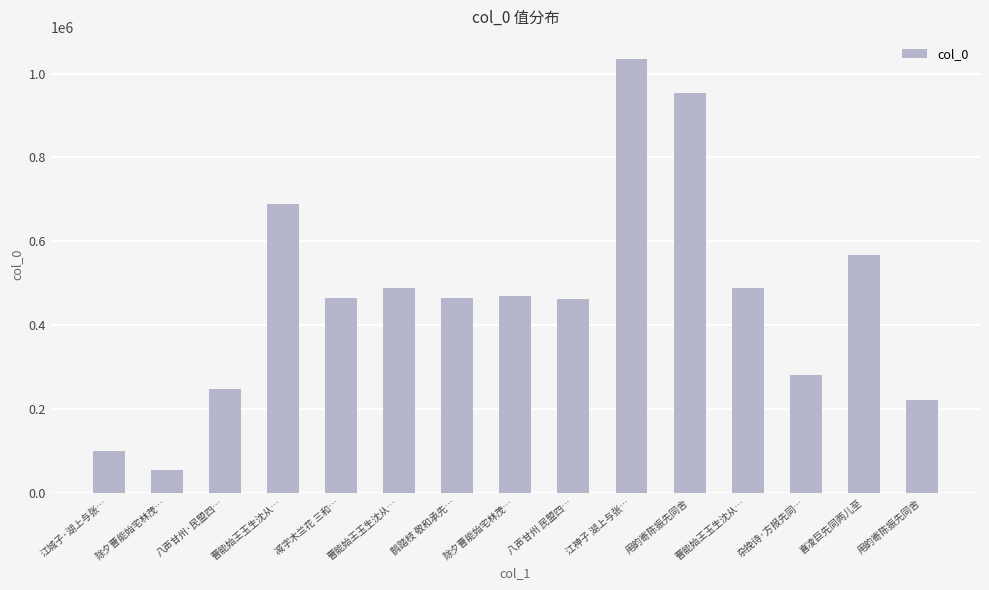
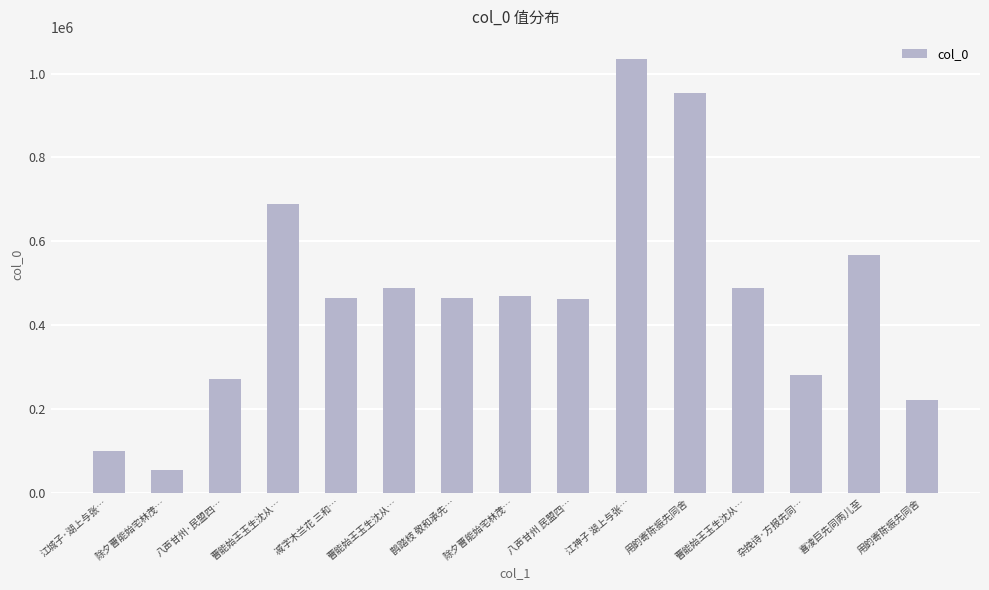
八声甘州·民盟四…: 250000 -> 270000
